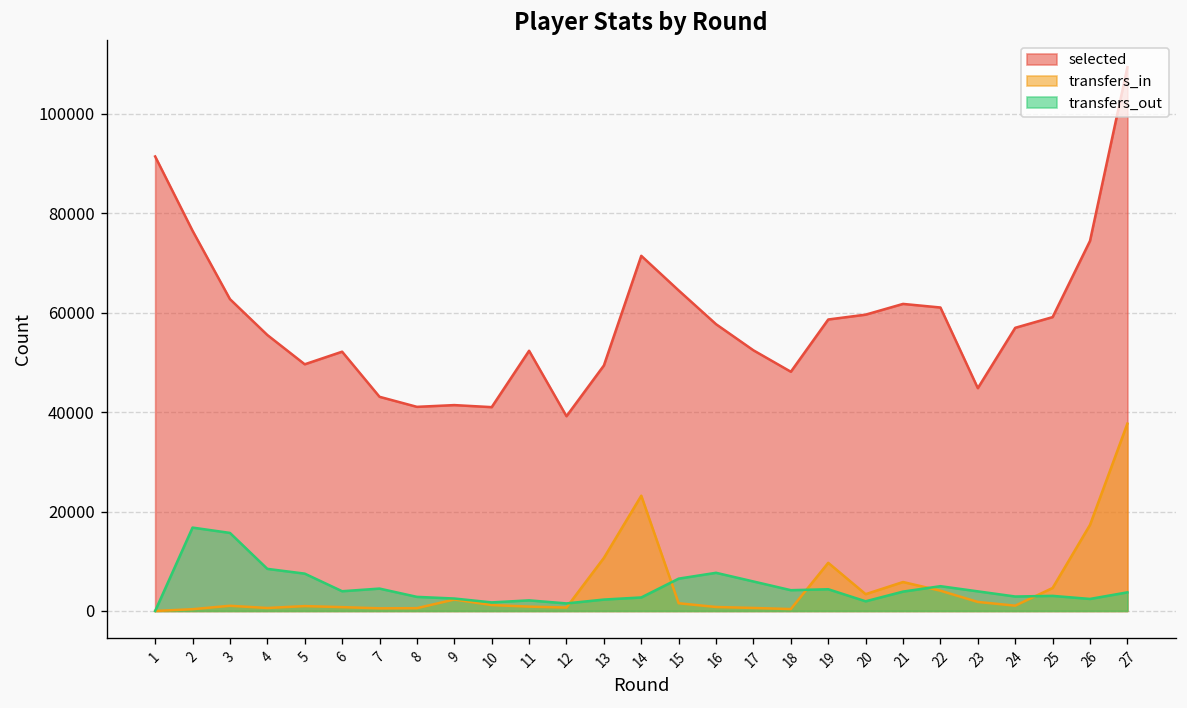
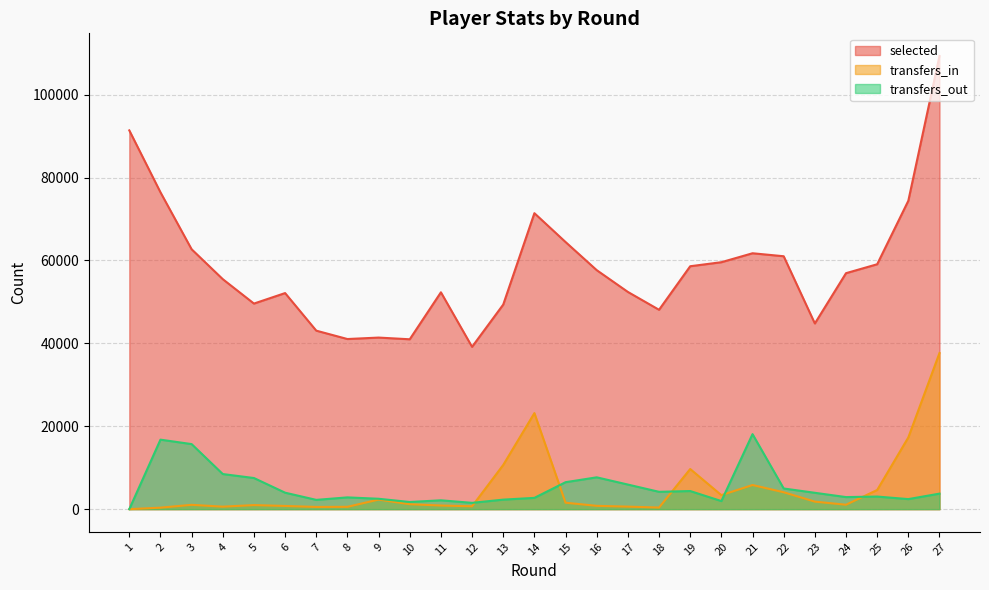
transfers_out, 7: 5000 -> 2000
transfers_out, 21: 4000 -> 18000
